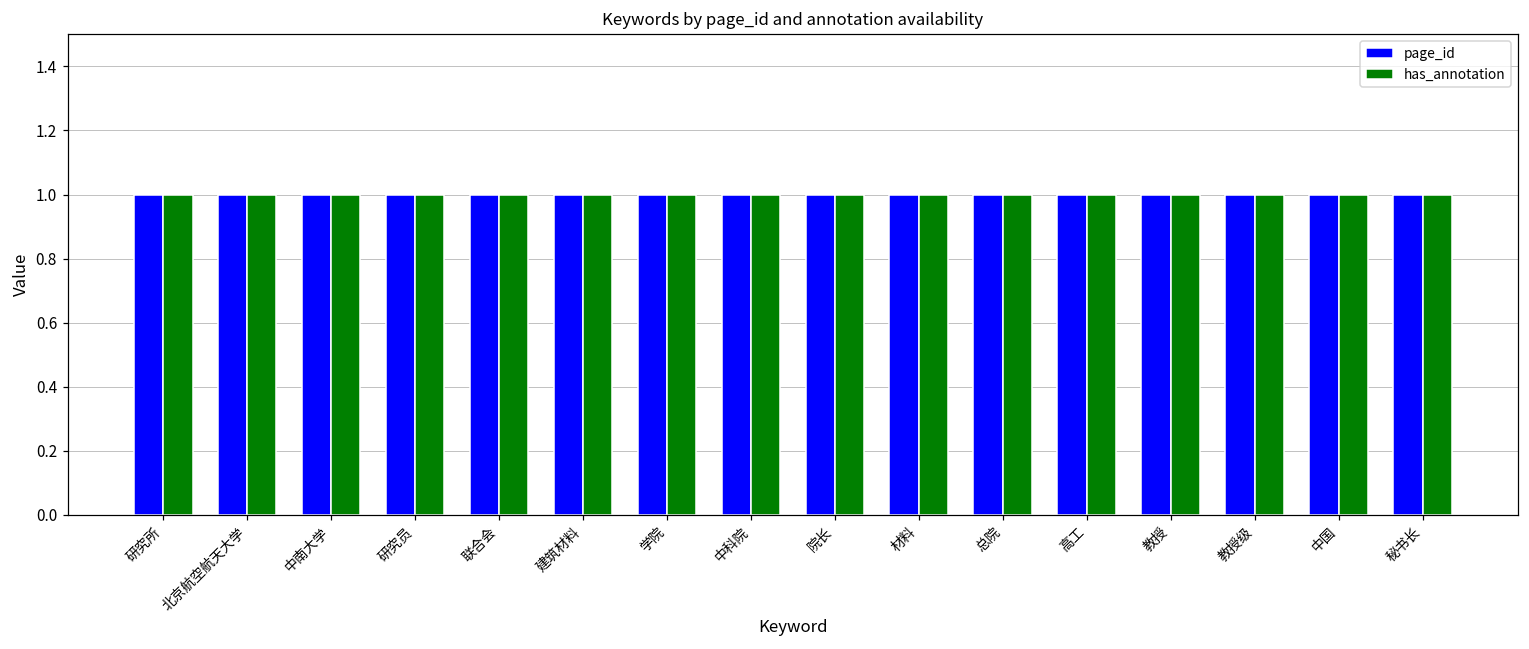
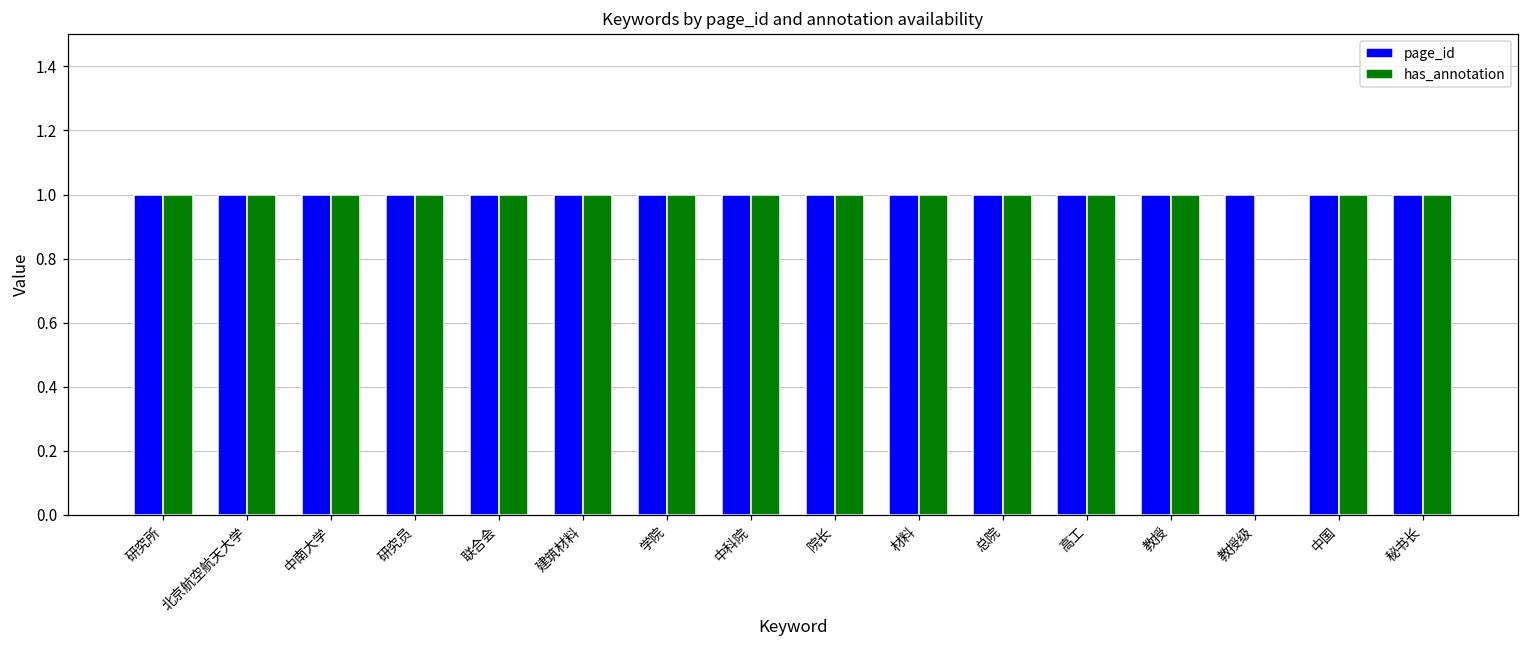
has_annotation, 教授级: 1 -> 0
